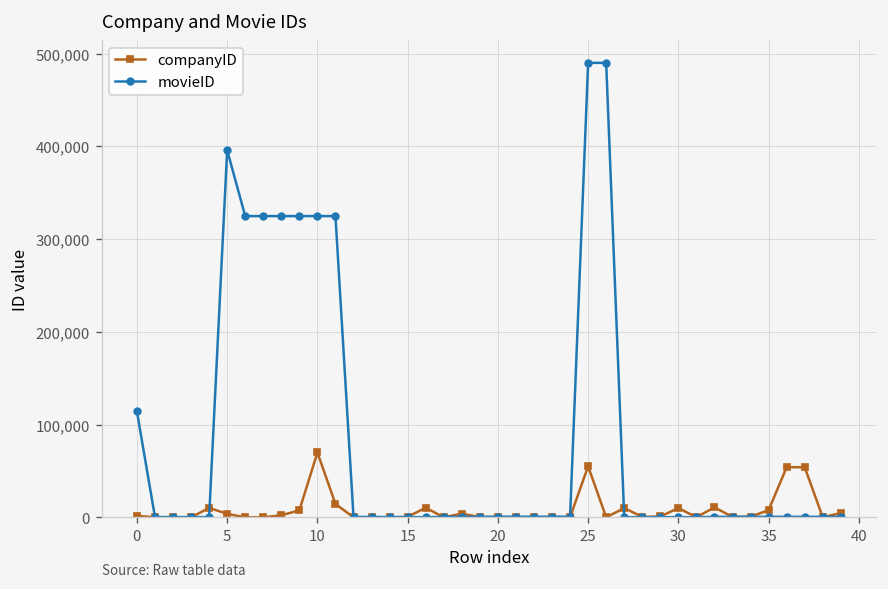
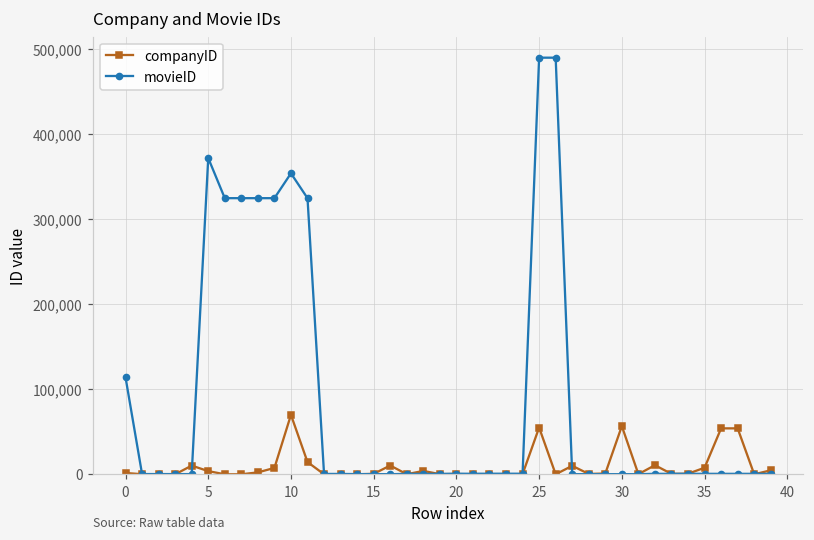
movieID, 5: 400,000 -> 370,000
movieID, 10: 320,000 -> 350,000
companyID, 30: 10,000 -> 60,000
